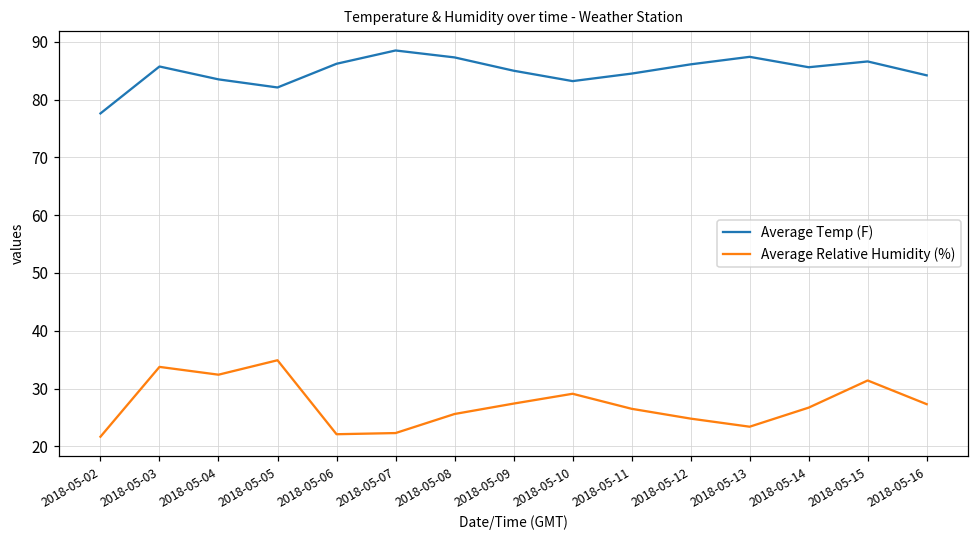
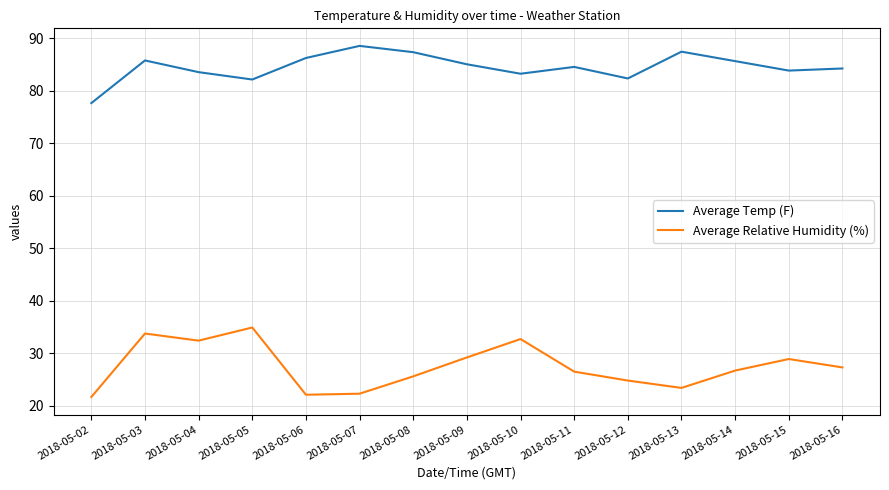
Average Relative Humidity (%), 2018-05-09: 27 -> 29
Average Relative Humidity (%), 2018-05-10: 29 -> 33
Average Temp (F), 2018-05-12: 86 -> 82
Average Temp (F), 2018-05-15: 87 -> 84
Average Relative Humidity (%), 2018-05-15: 31 -> 29
